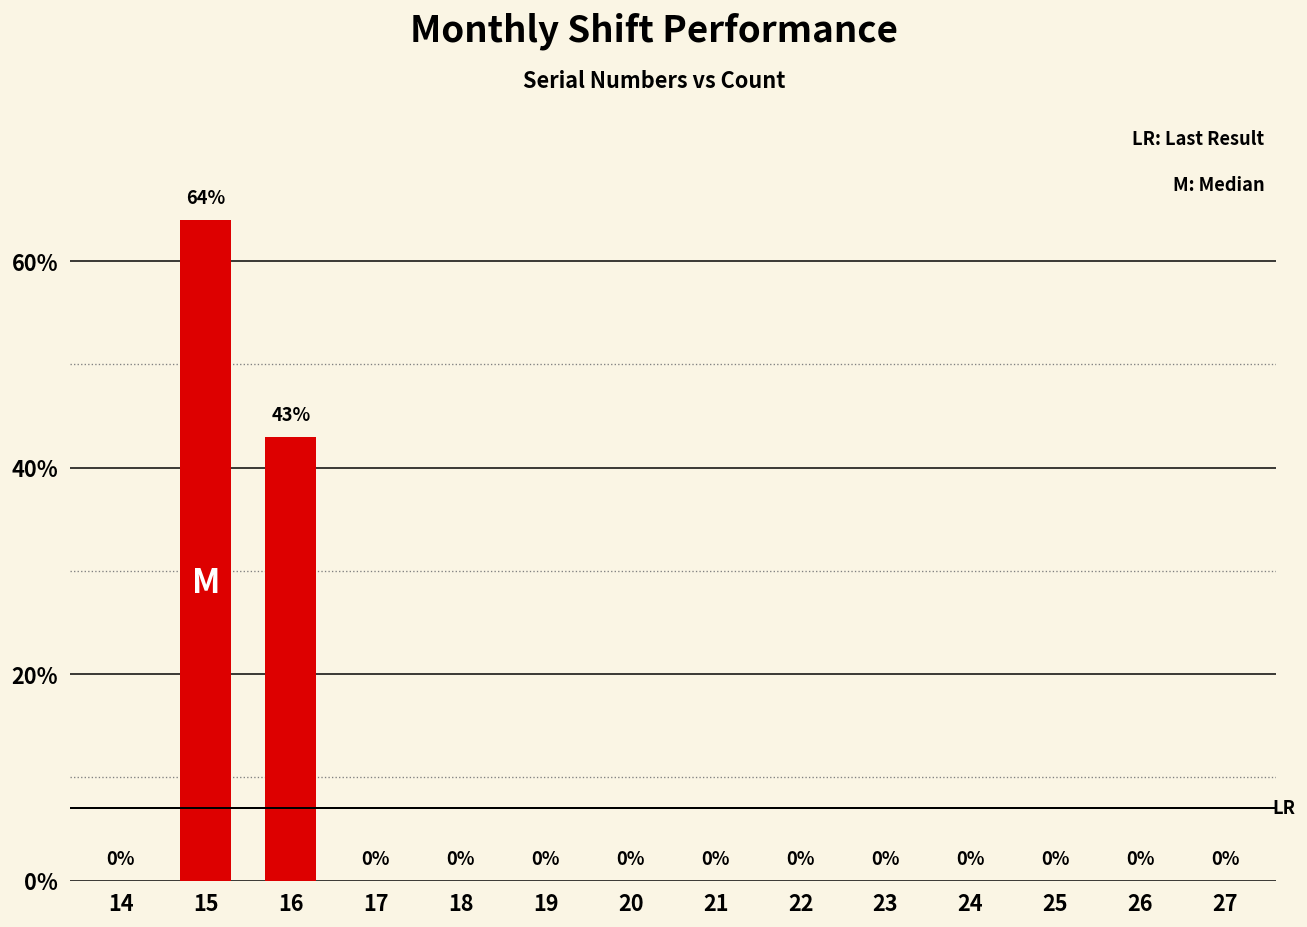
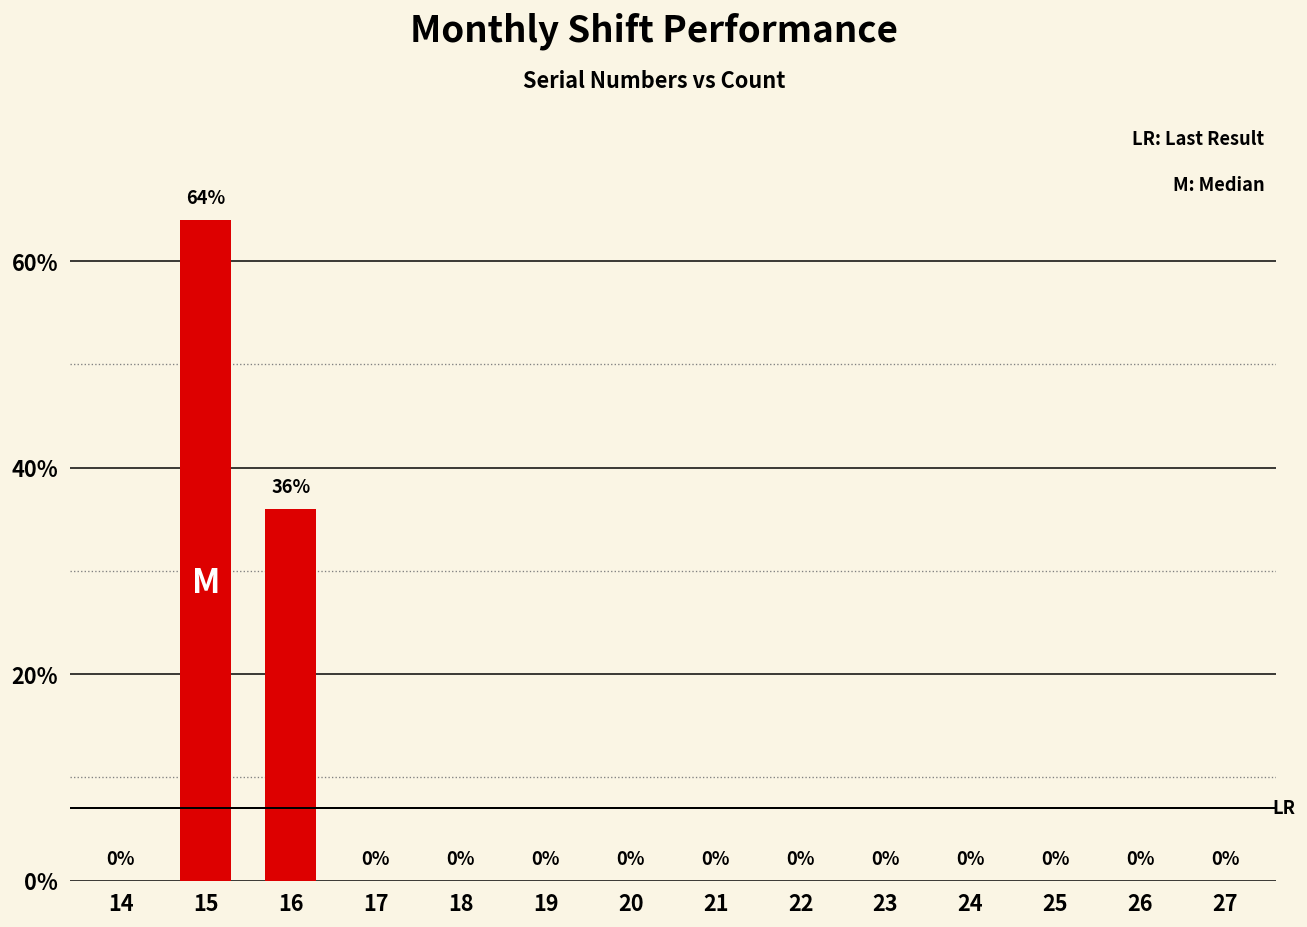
16: 43% -> 36%
